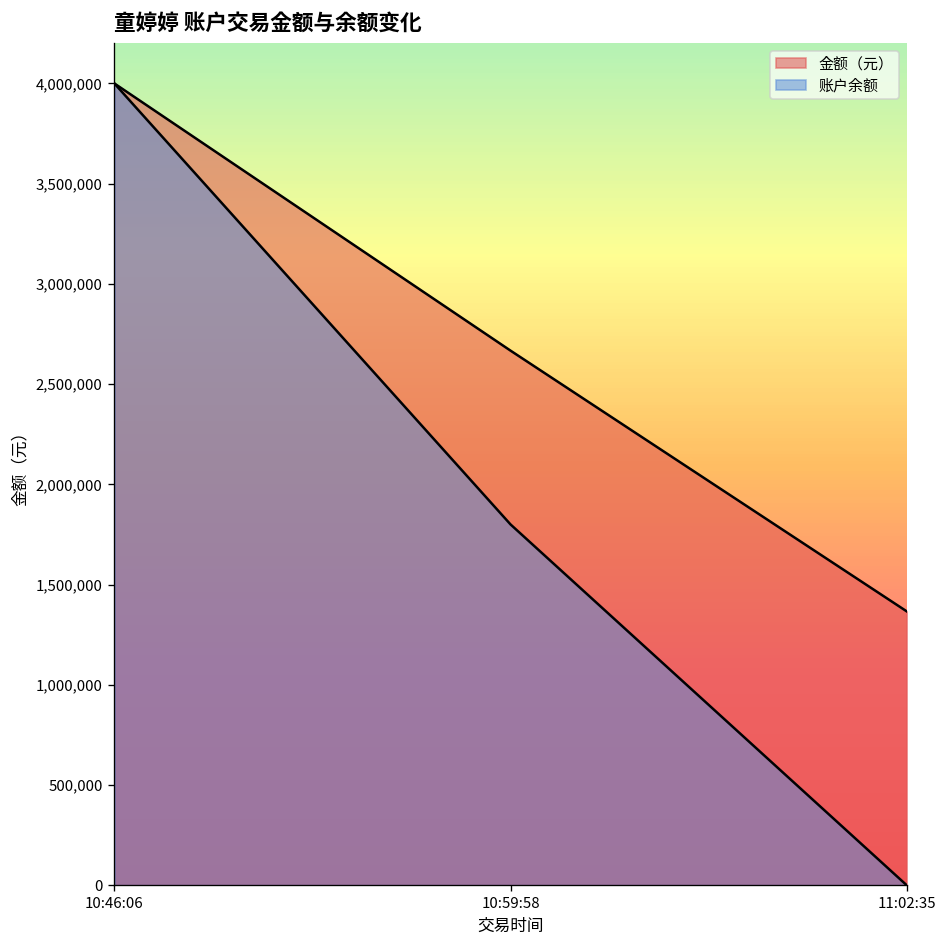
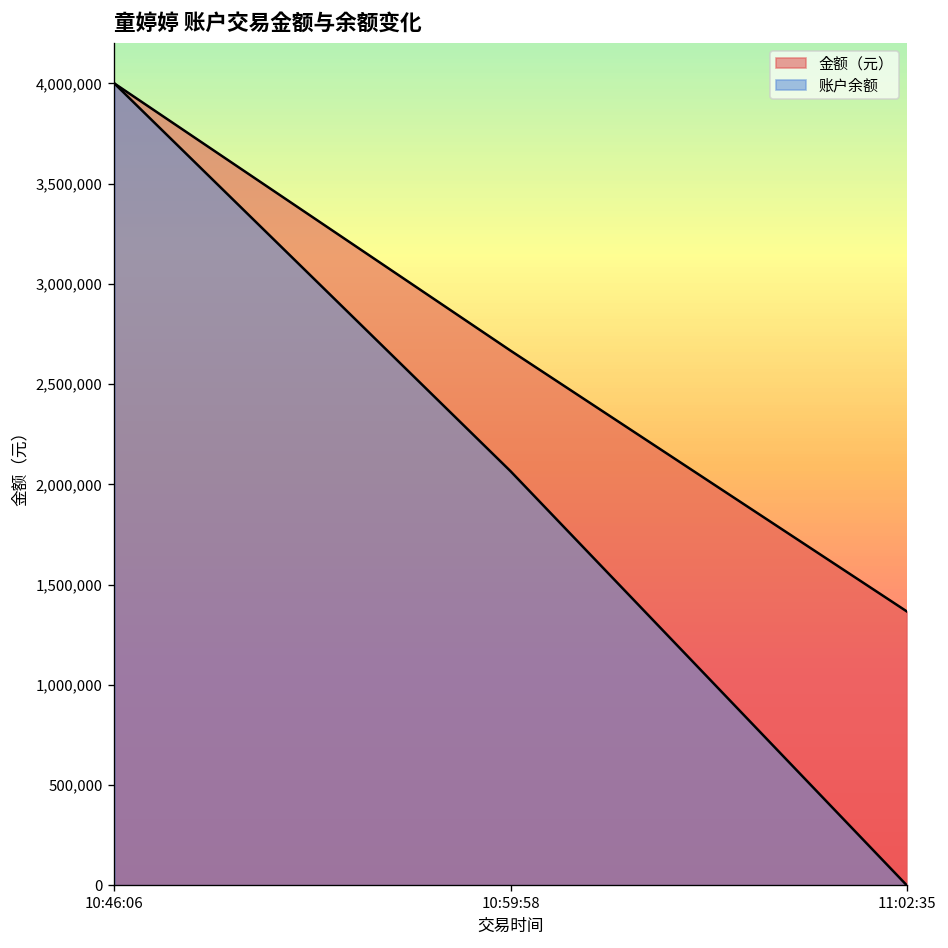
账户余额, 10:59:58: 1,800,000 -> 2,070,000
